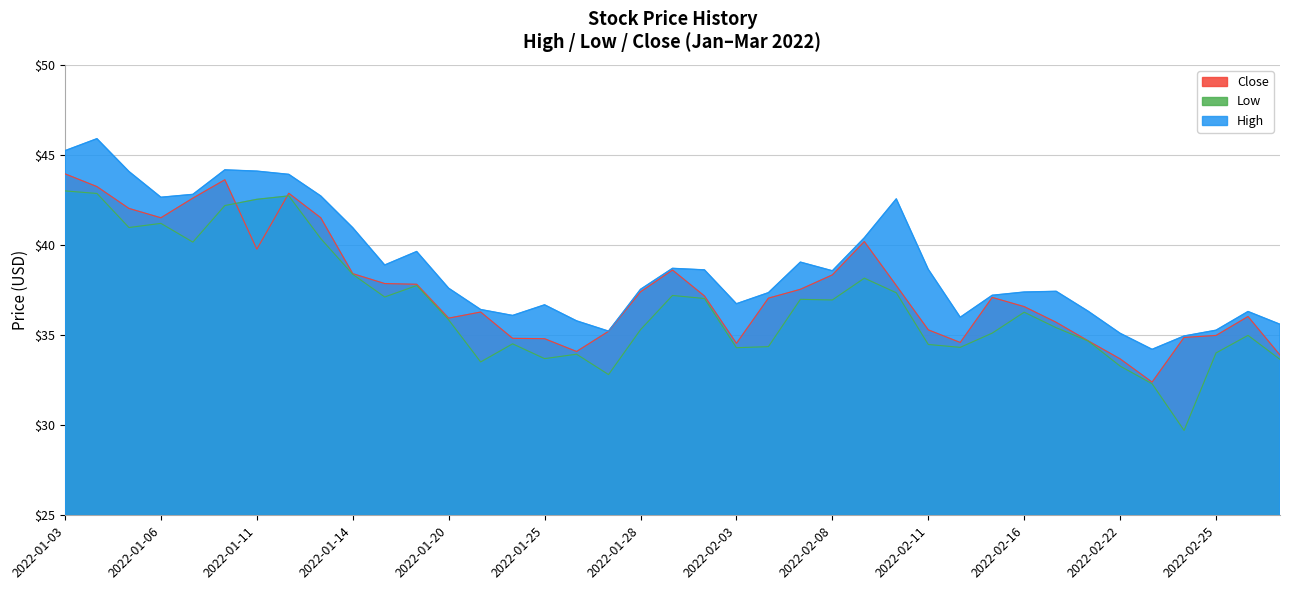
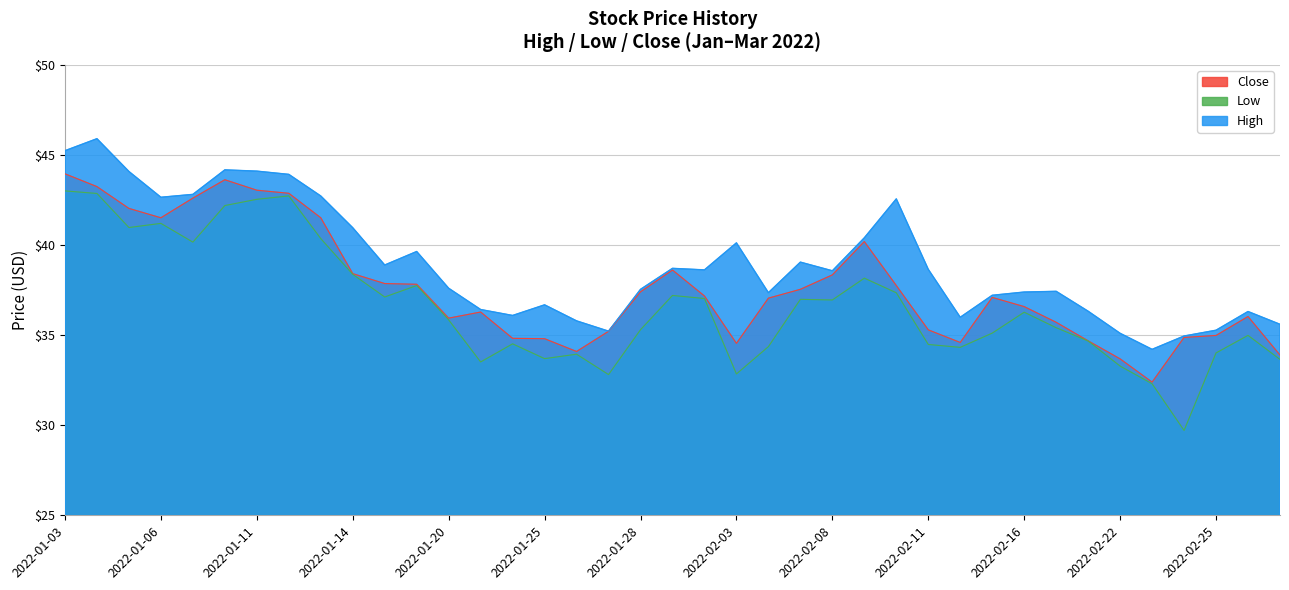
Close, 2022-01-11: $39.8 -> $43.0
Low, 2022-02-03: $34.3 -> $32.8
High, 2022-02-03: $36.7 -> $40.1
